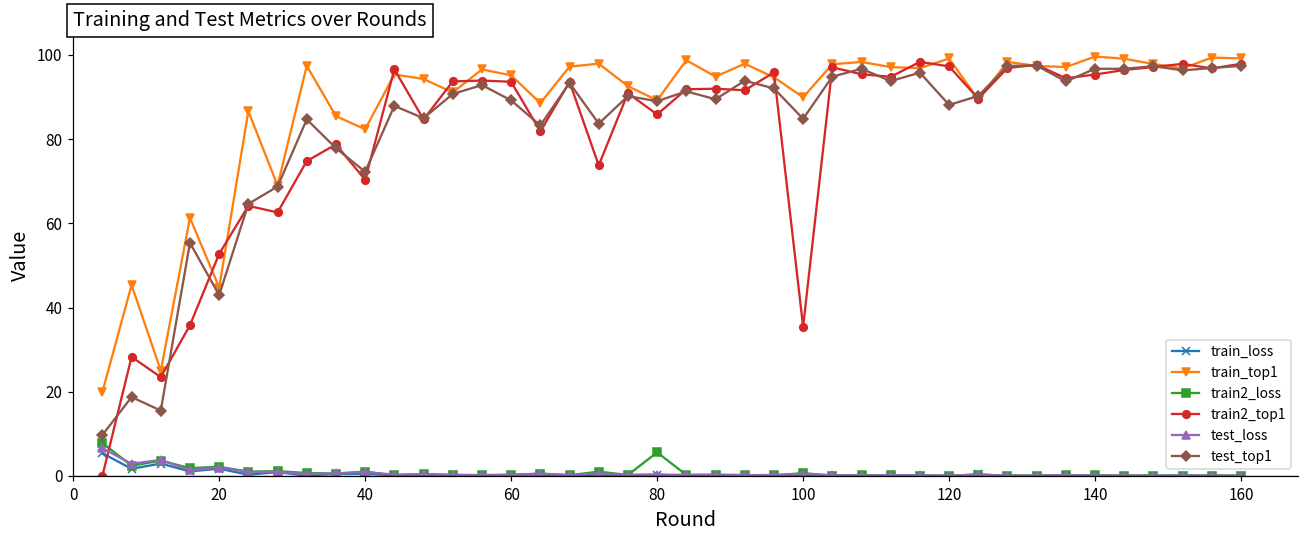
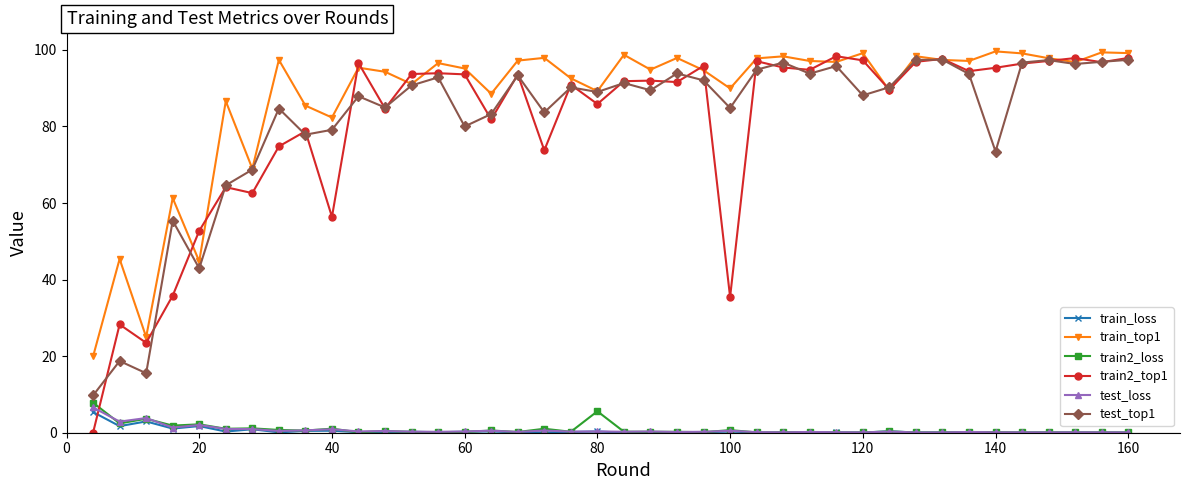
train2_top1, 40: 70 -> 56
test_top1, 40: 72 -> 79
test_top1, 60: 89 -> 80
test_top1, 140: 97 -> 73
